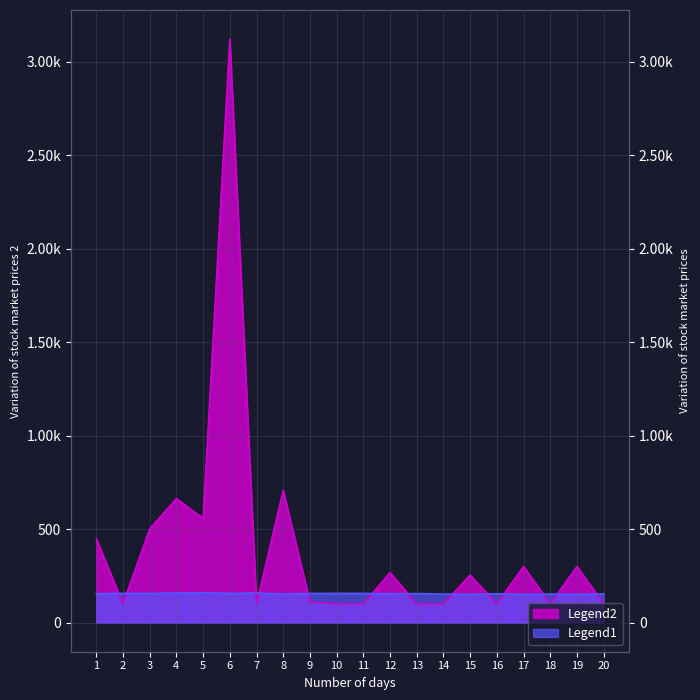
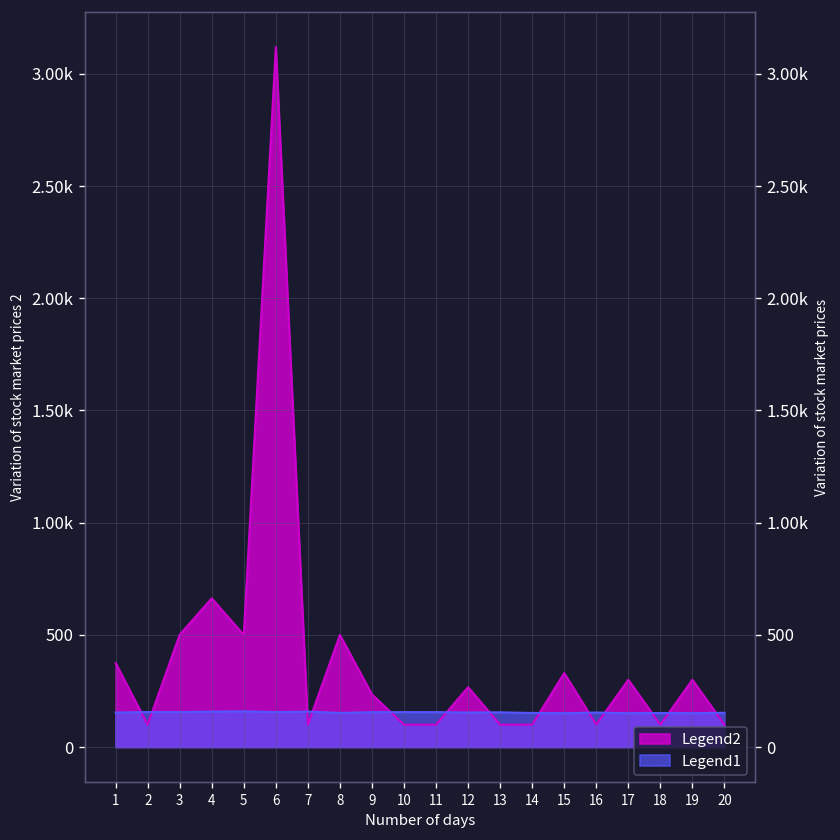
Legend2, 1: 450 -> 380
Legend2, 5: 560 -> 500
Legend2, 8: 710 -> 500
Legend2, 9: 110 -> 240
Legend2, 15: 250 -> 330
